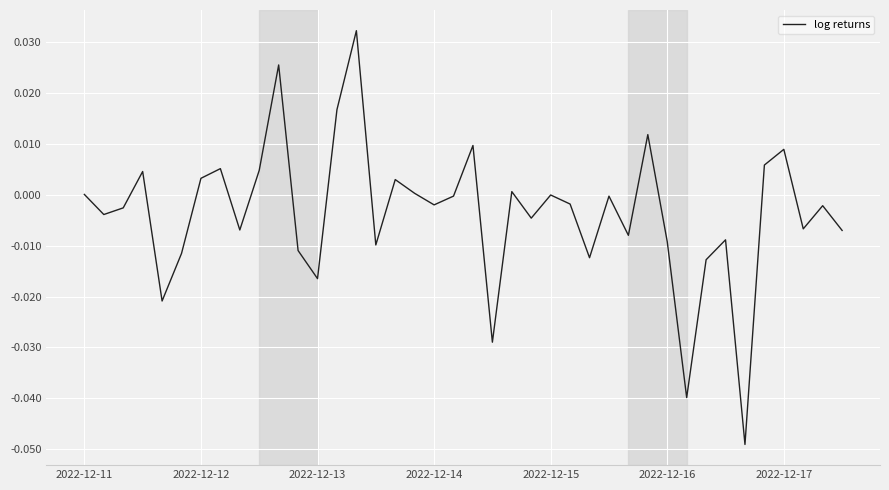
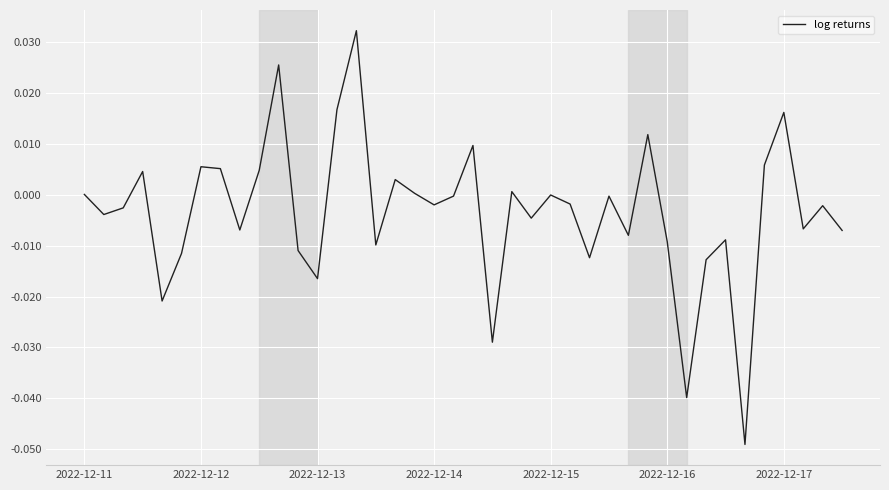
2022-12-12: 0.003 -> 0.006
2022-12-17: 0.009 -> 0.016
